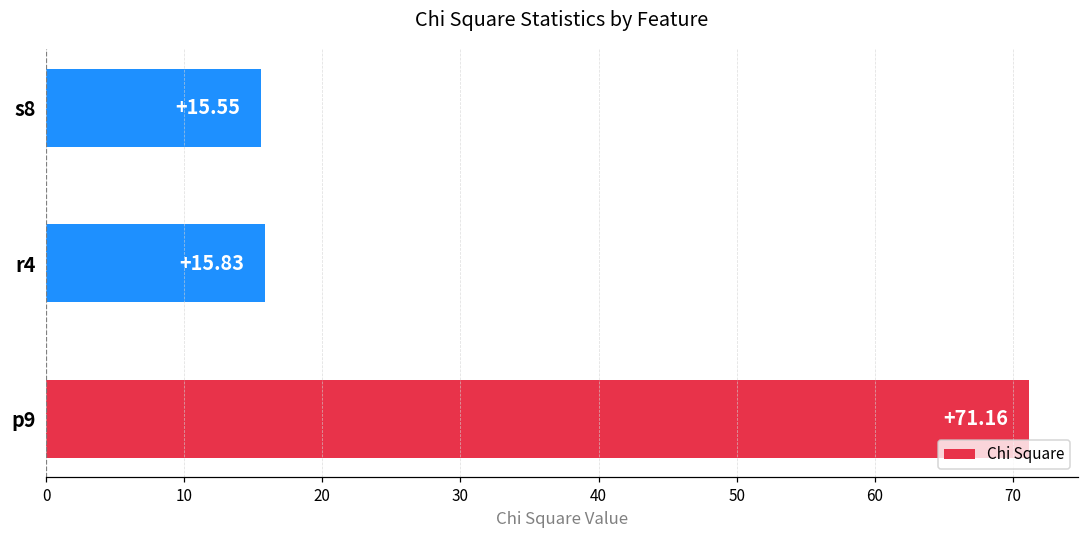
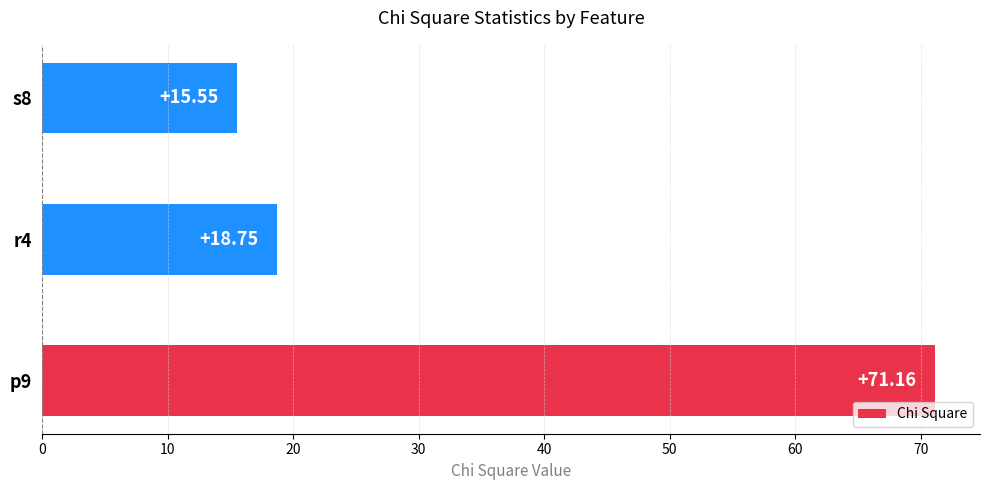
r4: +15.83 -> +18.75
